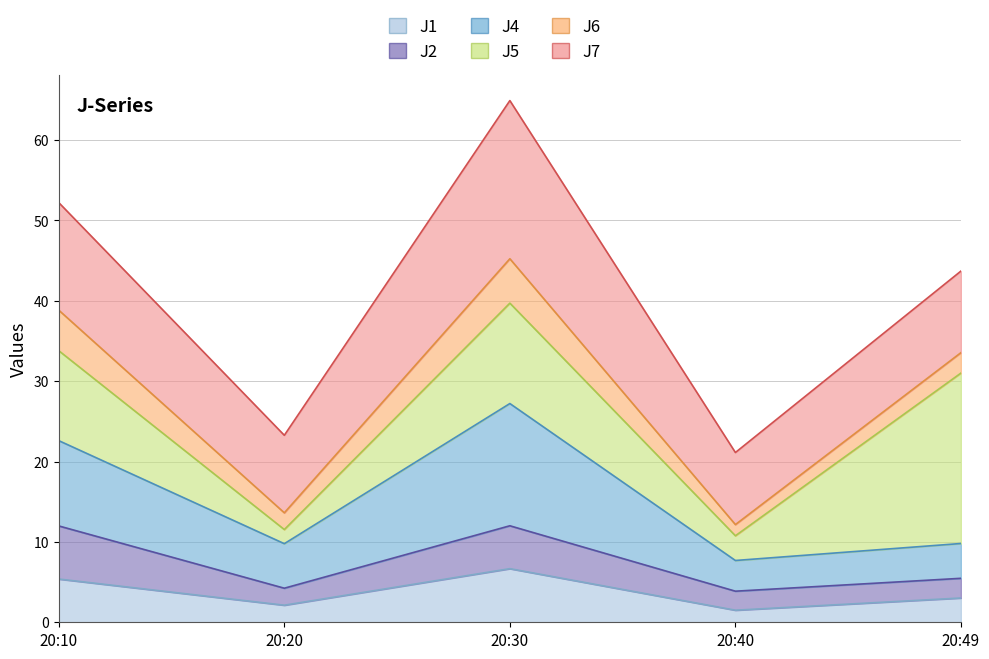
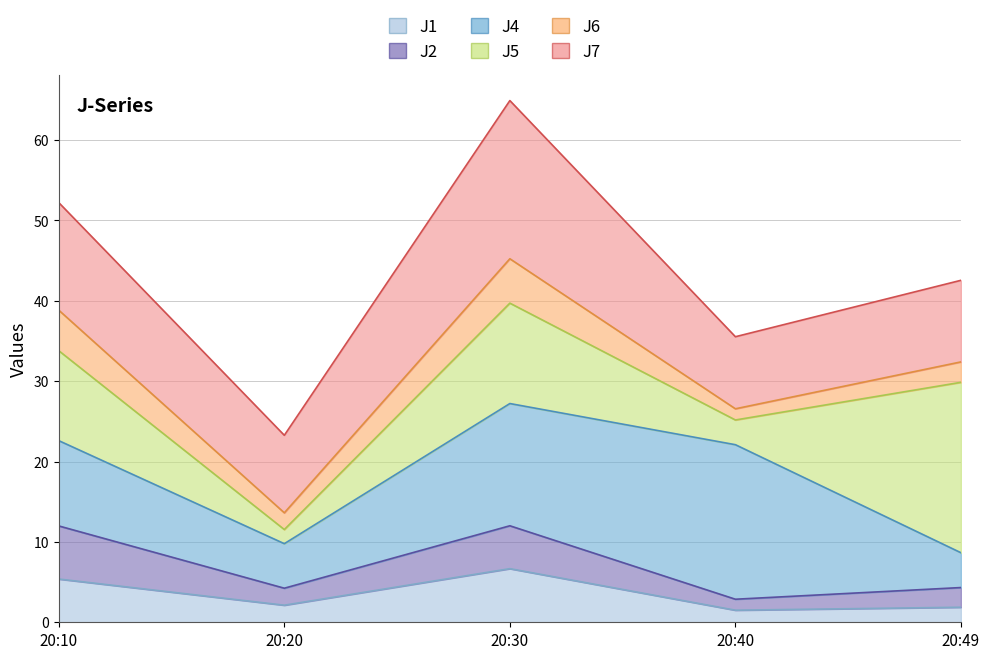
J2, 20:40: 2 -> 1
J4, 20:40: 4 -> 19
J1, 20:49: 3 -> 2
